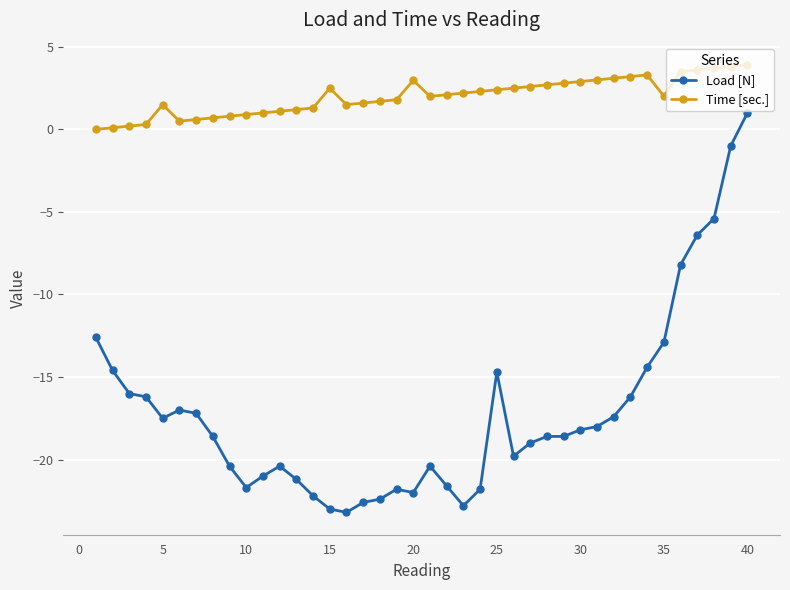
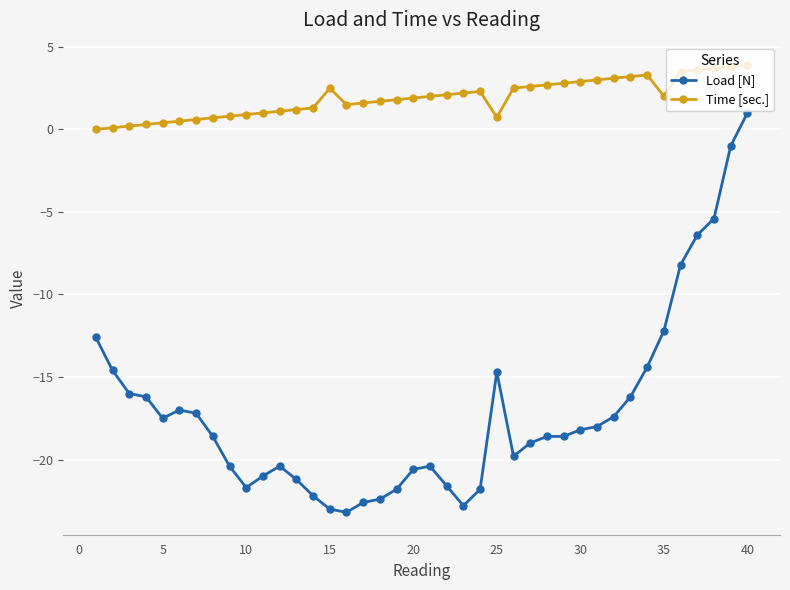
Time [sec.], 5: 1.5 -> 0.4
Load [N], 20: -22.0 -> -20.6
Time [sec.], 20: 3.0 -> 1.9
Time [sec.], 25: 2.4 -> 0.7
Load [N], 35: -12.9 -> -12.2
